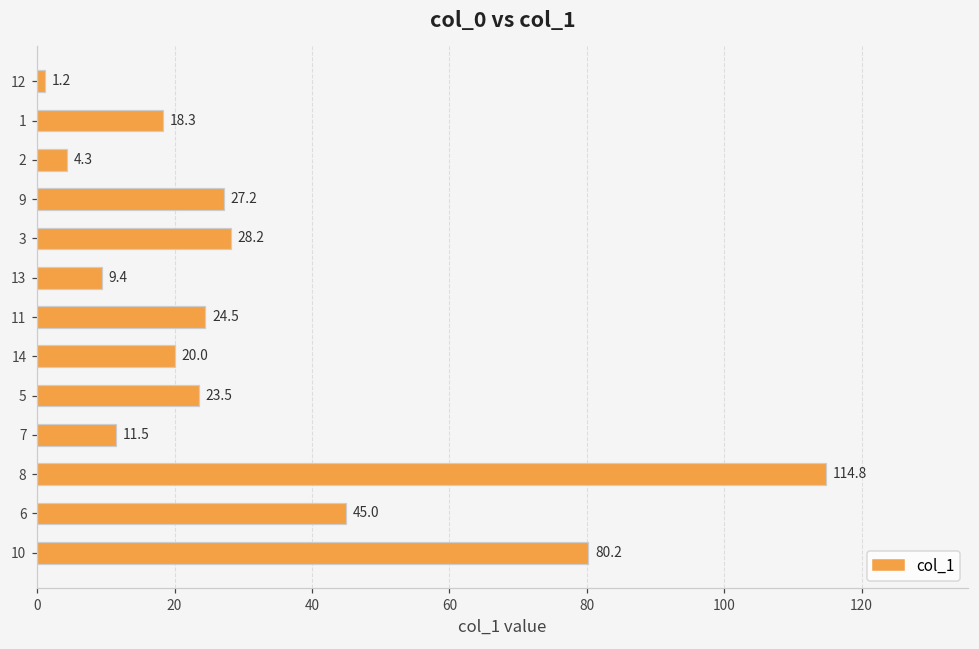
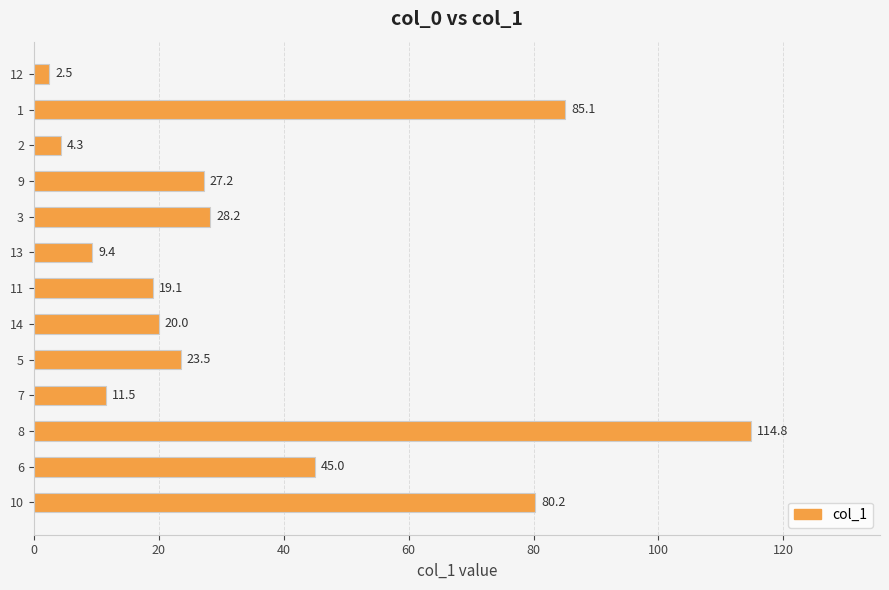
12: 1.2 -> 2.5
1: 18.3 -> 85.1
11: 24.5 -> 19.1
